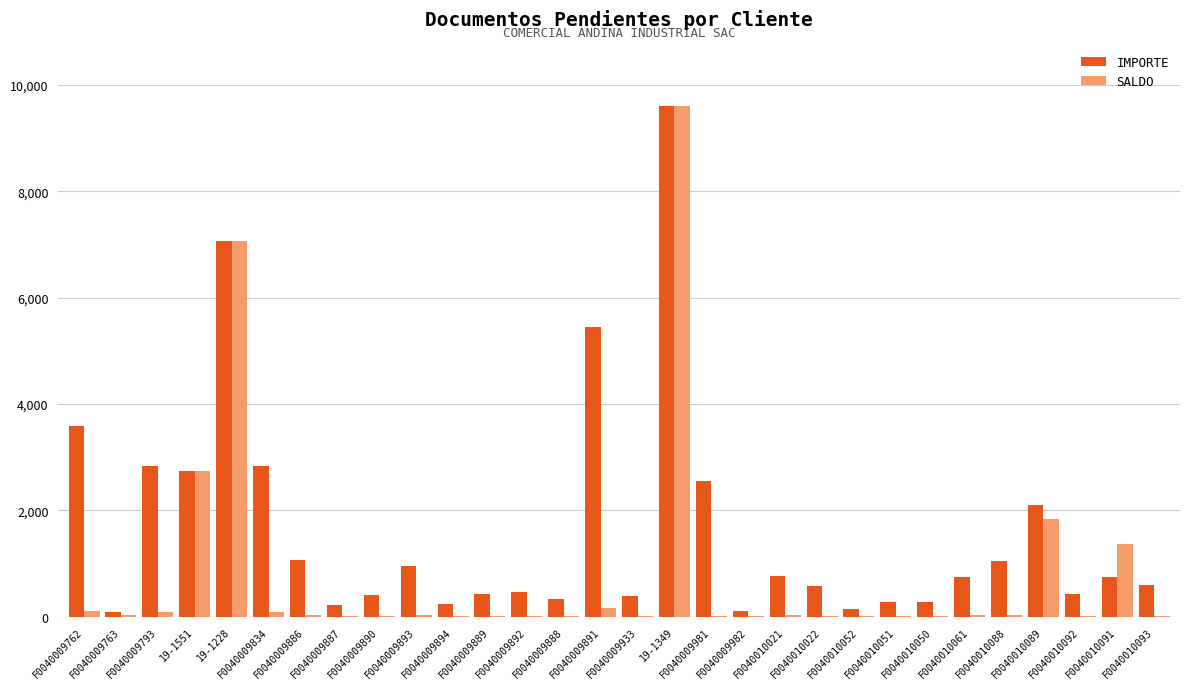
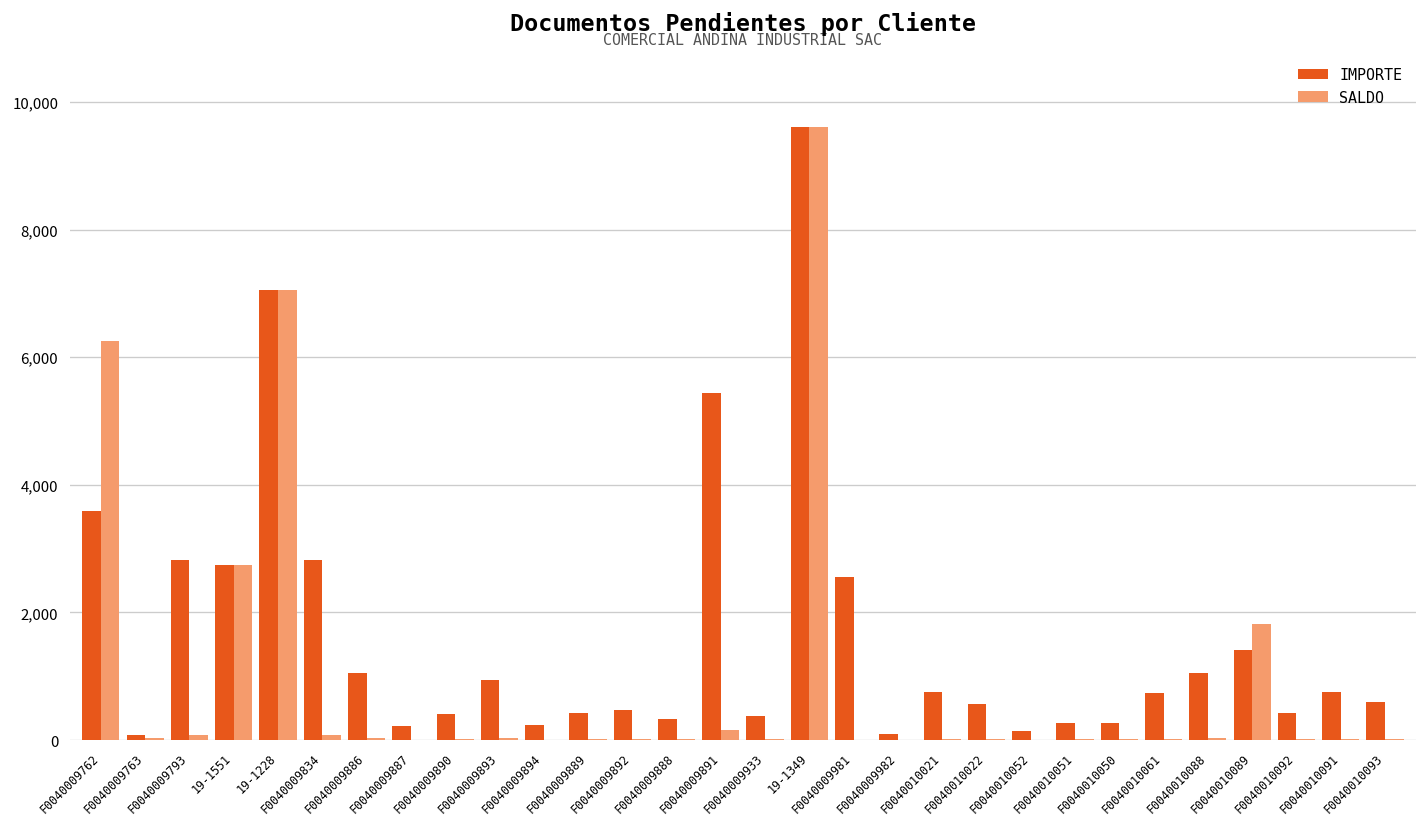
SALDO, F0040009762: 100 -> 6,300
IMPORTE, F0040010089: 2,100 -> 1,400
SALDO, F0040010091: 1,400 -> 0
